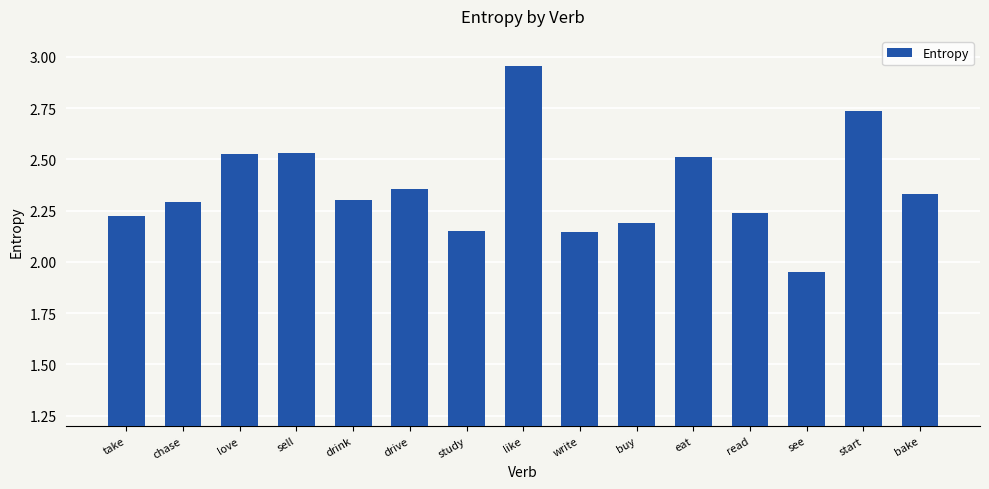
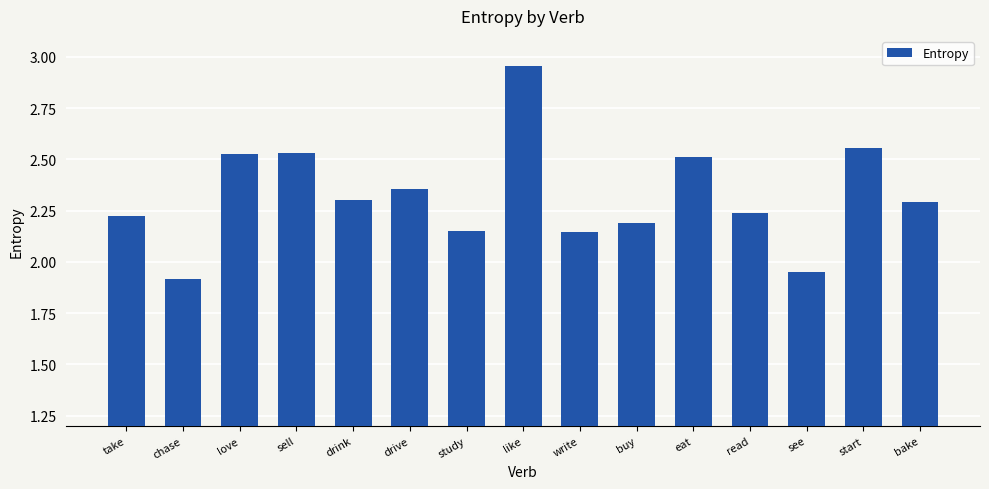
chase: 2.29 -> 1.92
start: 2.73 -> 2.55
bake: 2.33 -> 2.29
